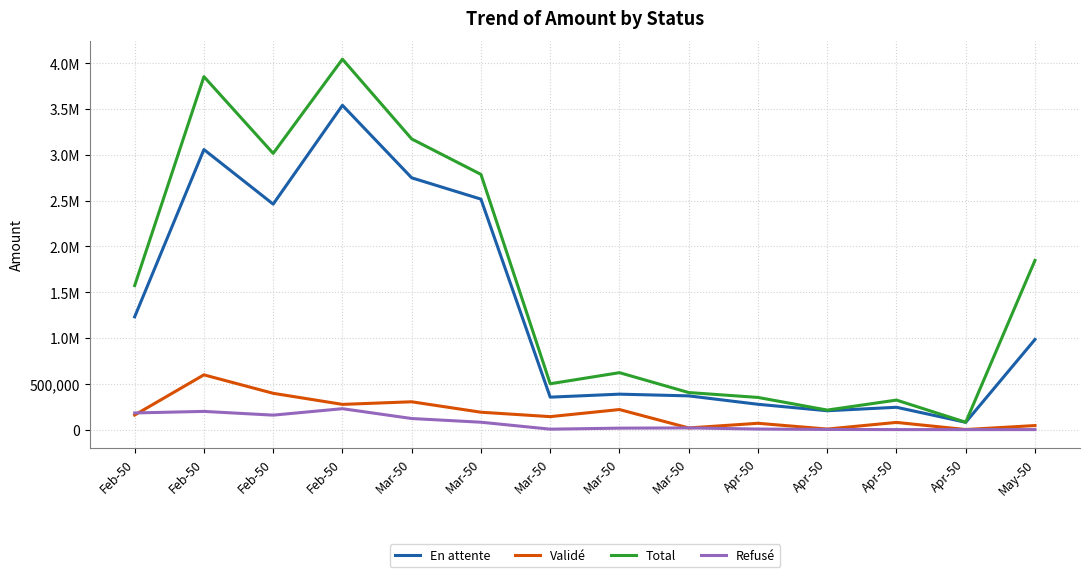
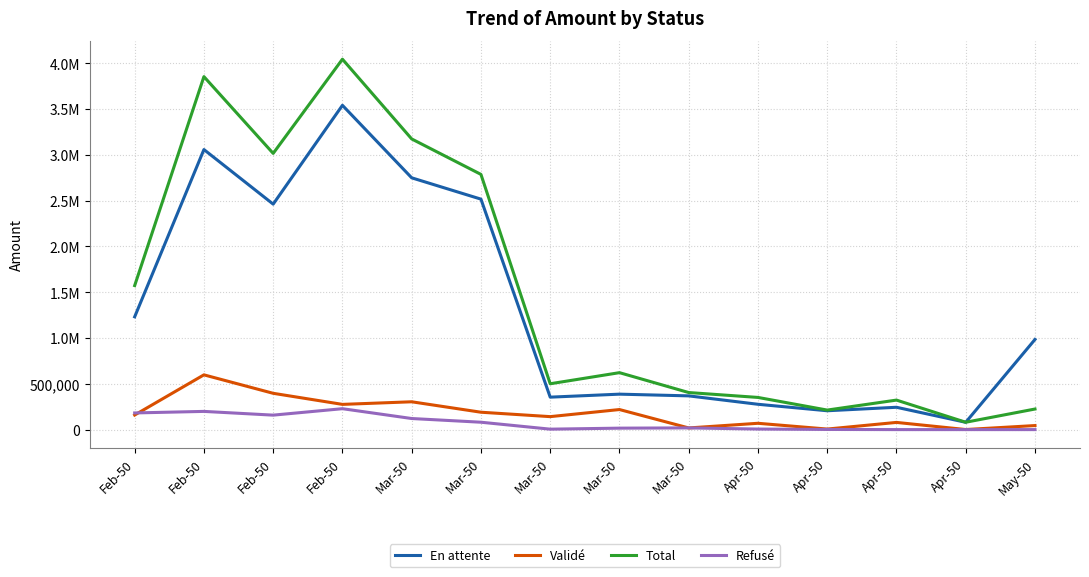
Total, May-50: 1,800,000 -> 200,000
